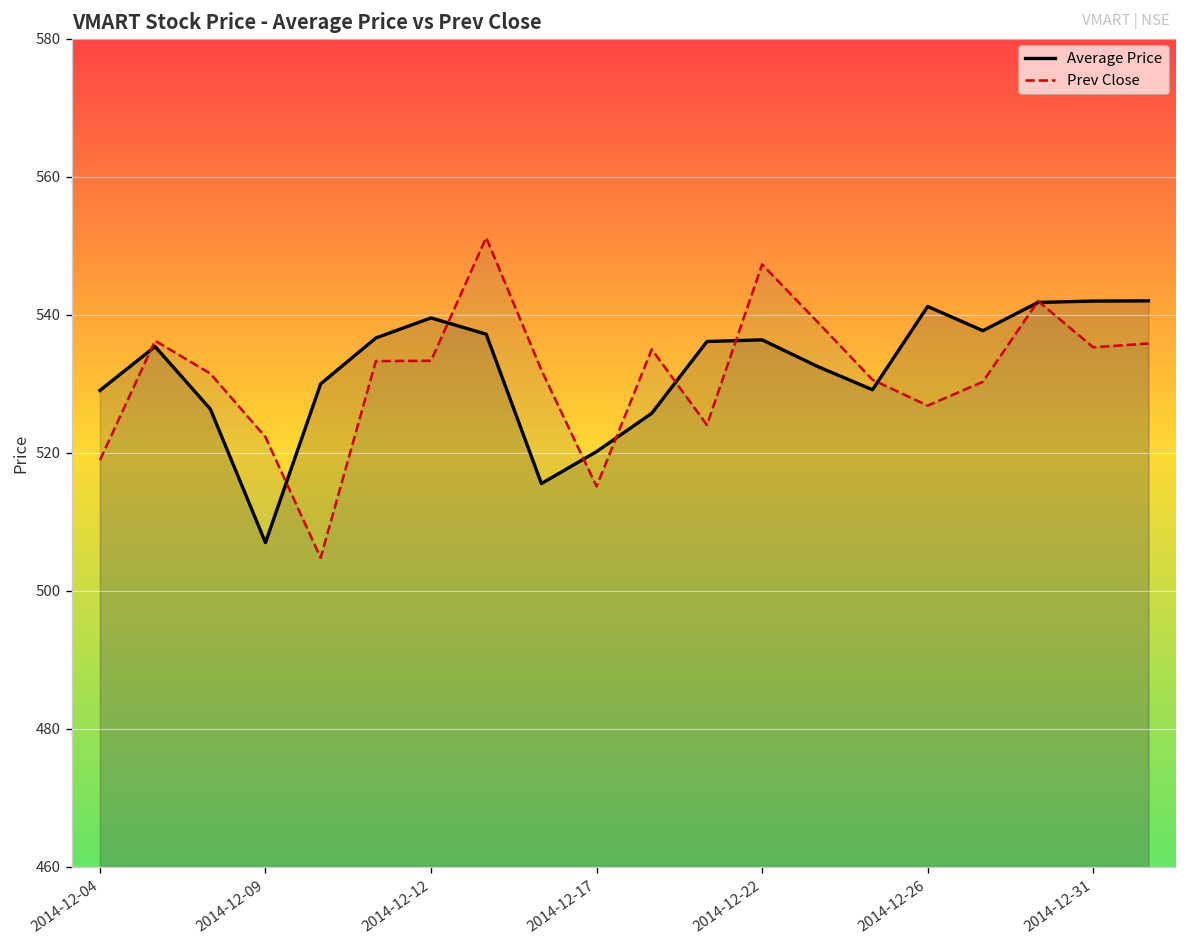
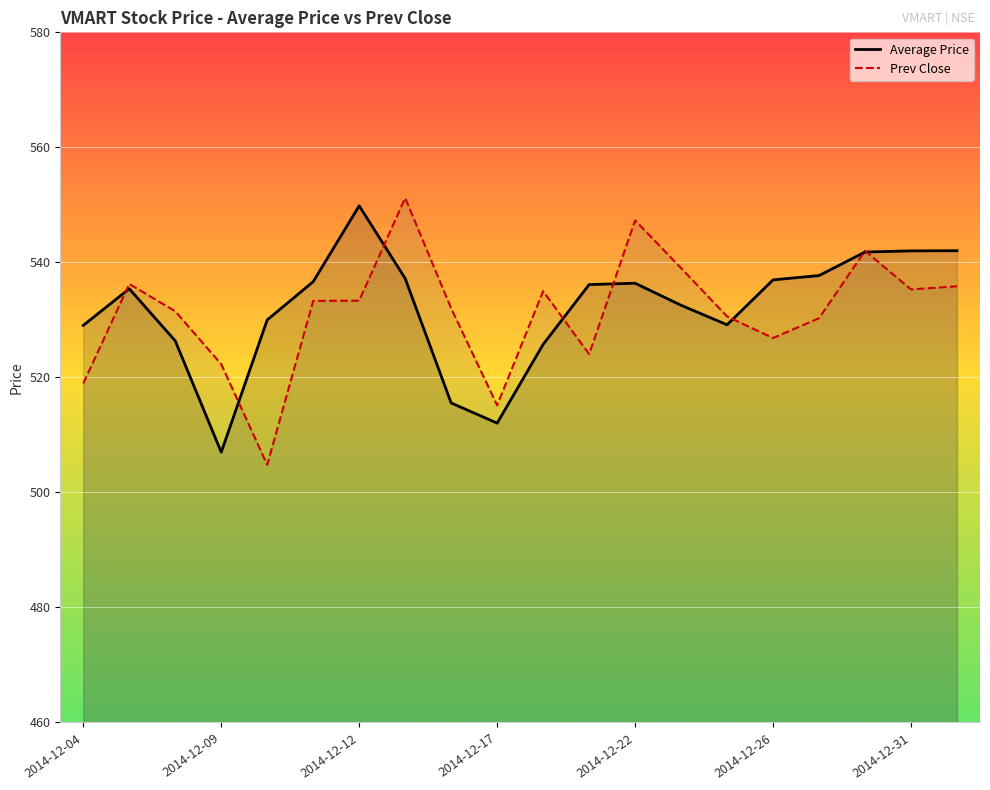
Average Price, 2014-12-12: 540 -> 550
Average Price, 2014-12-17: 520 -> 512
Average Price, 2014-12-26: 541 -> 537
